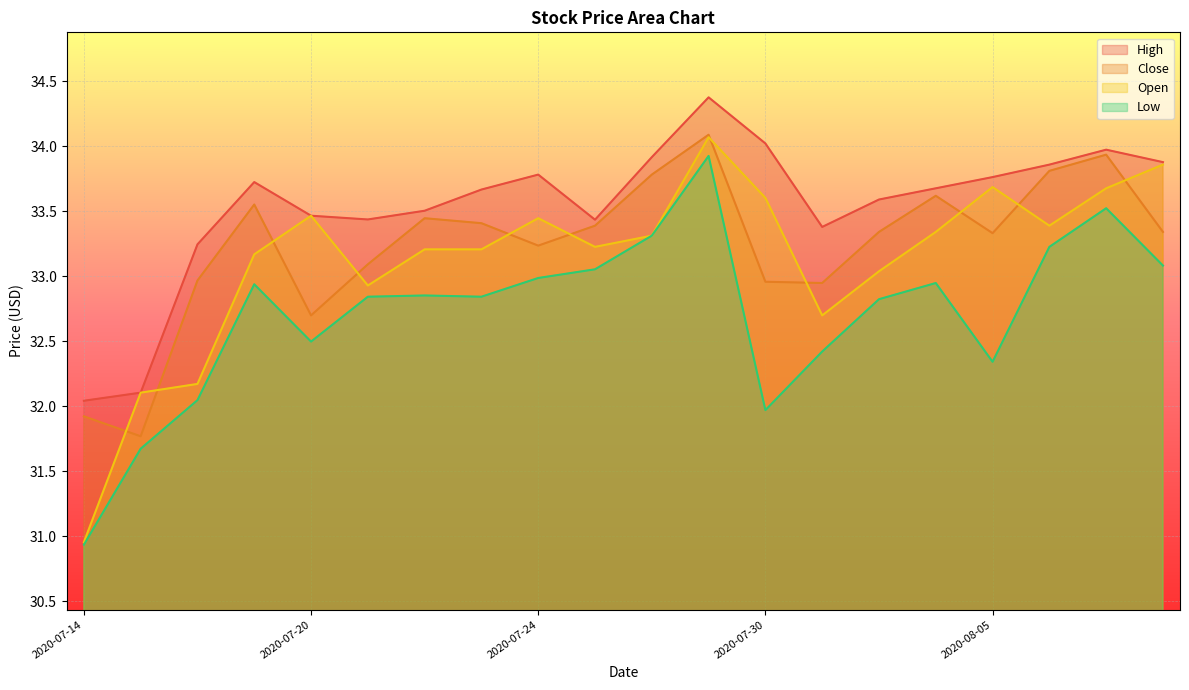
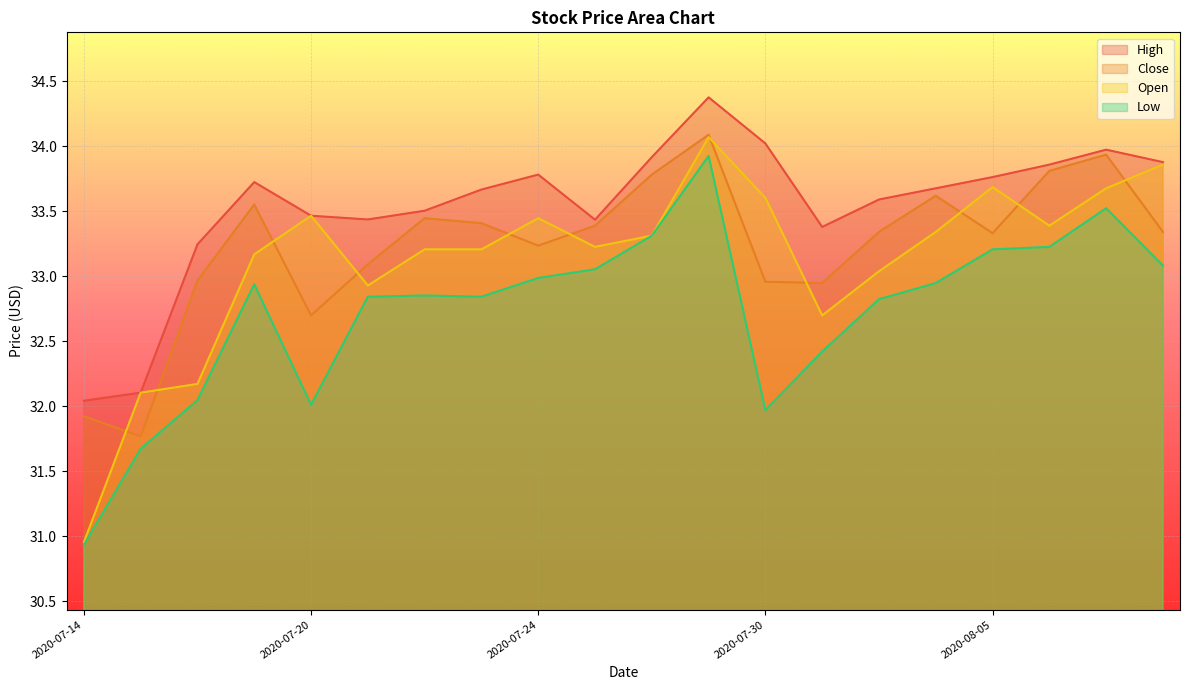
Low, 2020-07-20: 32.50 -> 32.01
Low, 2020-08-05: 32.34 -> 33.21
